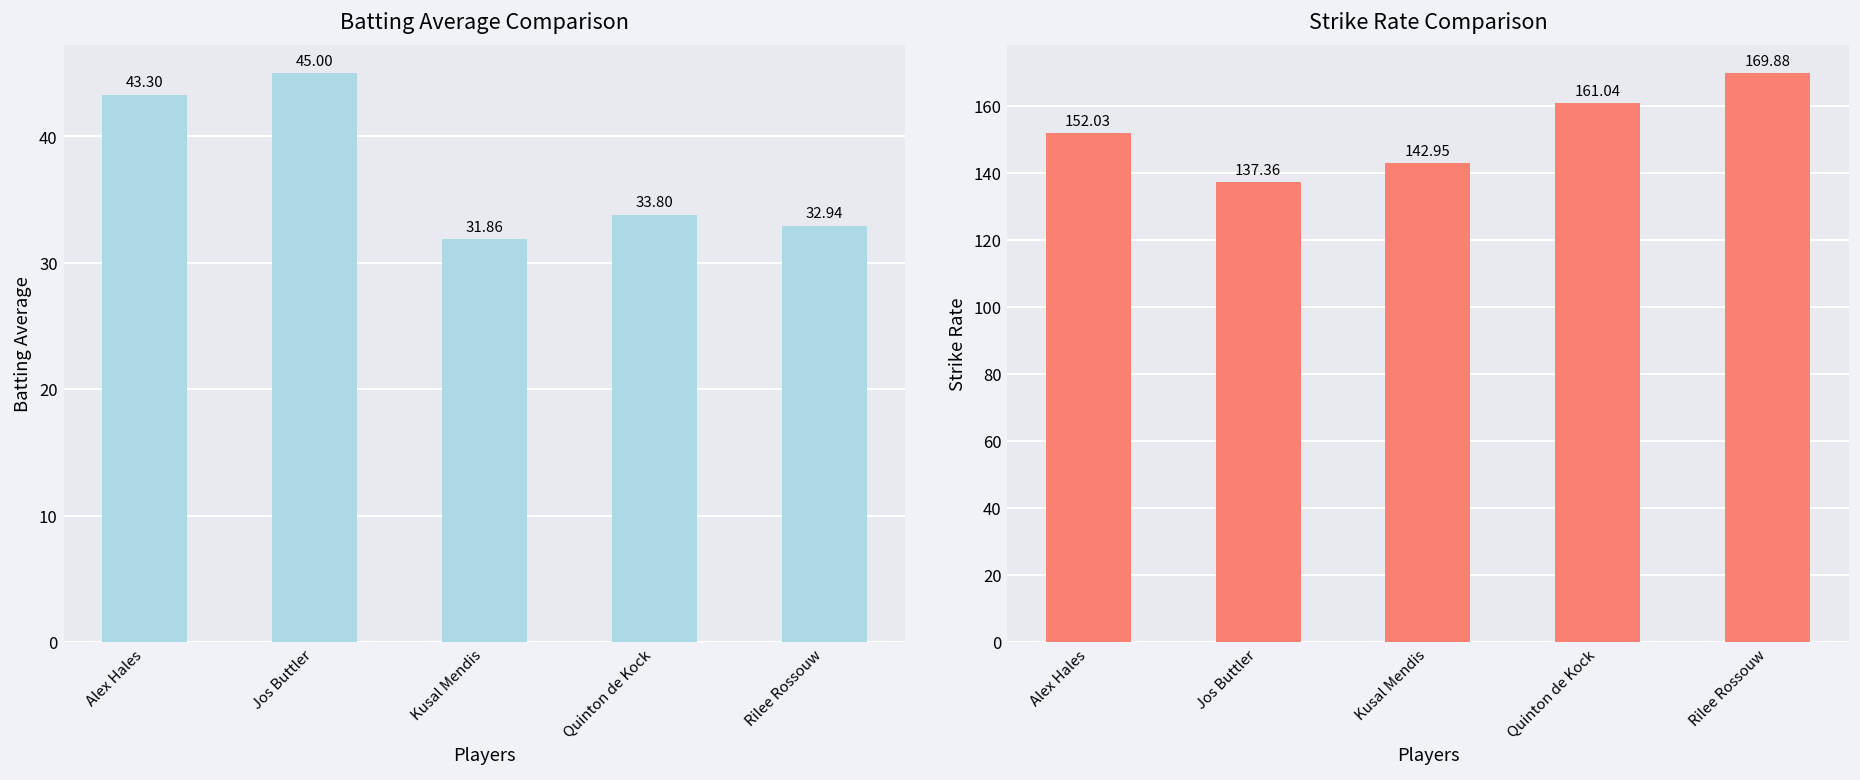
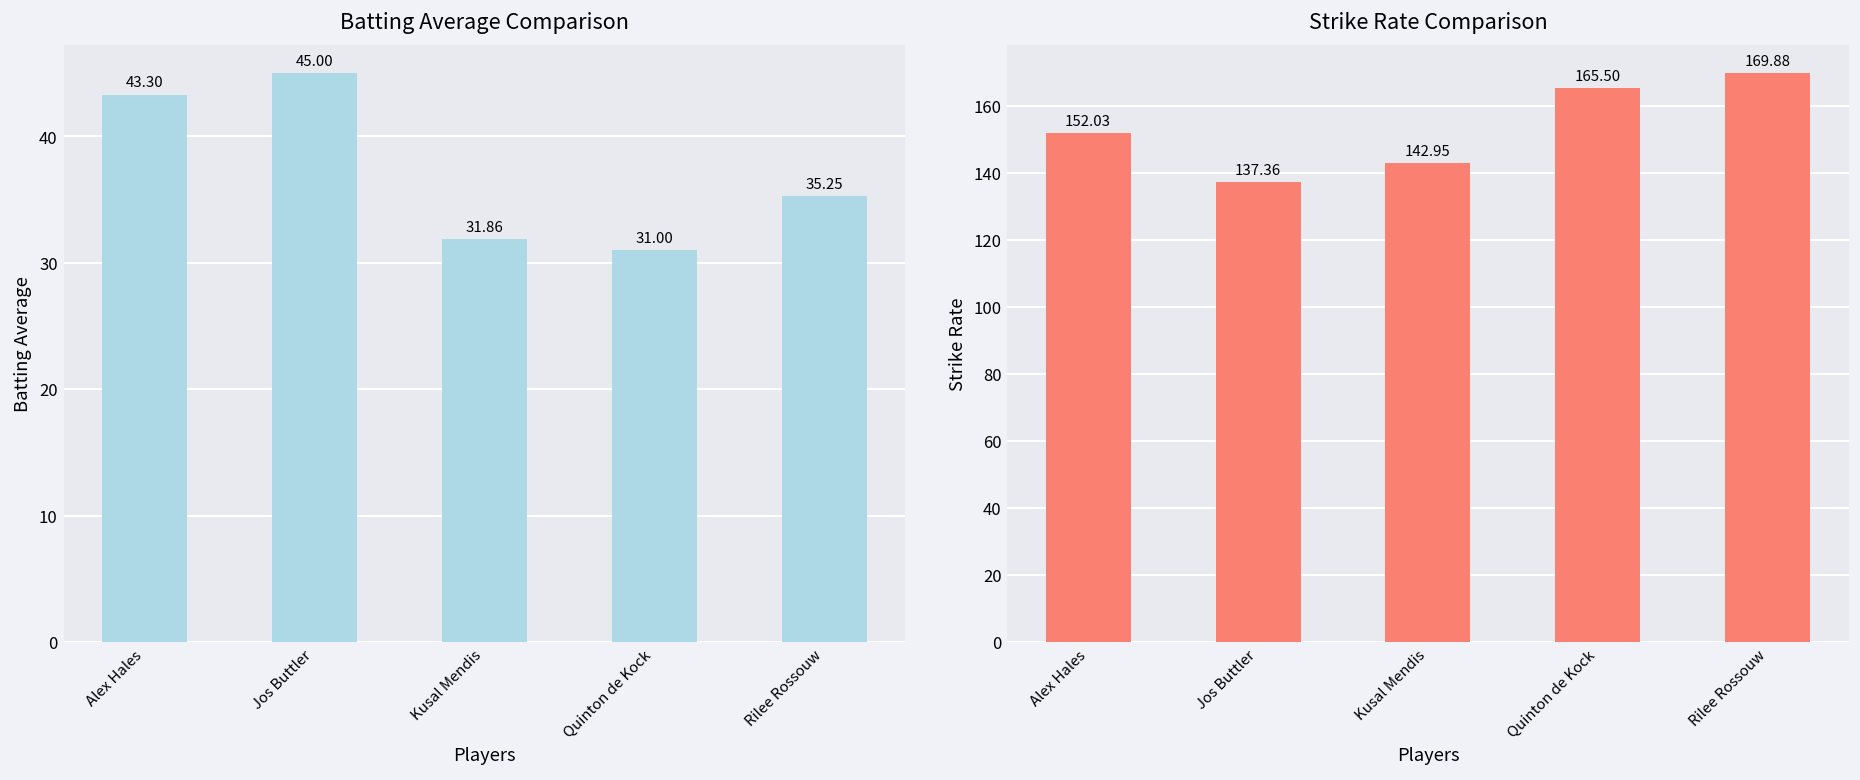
Batting Average Comparison, Quinton de Kock: 33.80 -> 31.00
Batting Average Comparison, Rilee Rossouw: 32.94 -> 35.25
Strike Rate Comparison, Quinton de Kock: 161.04 -> 165.50
